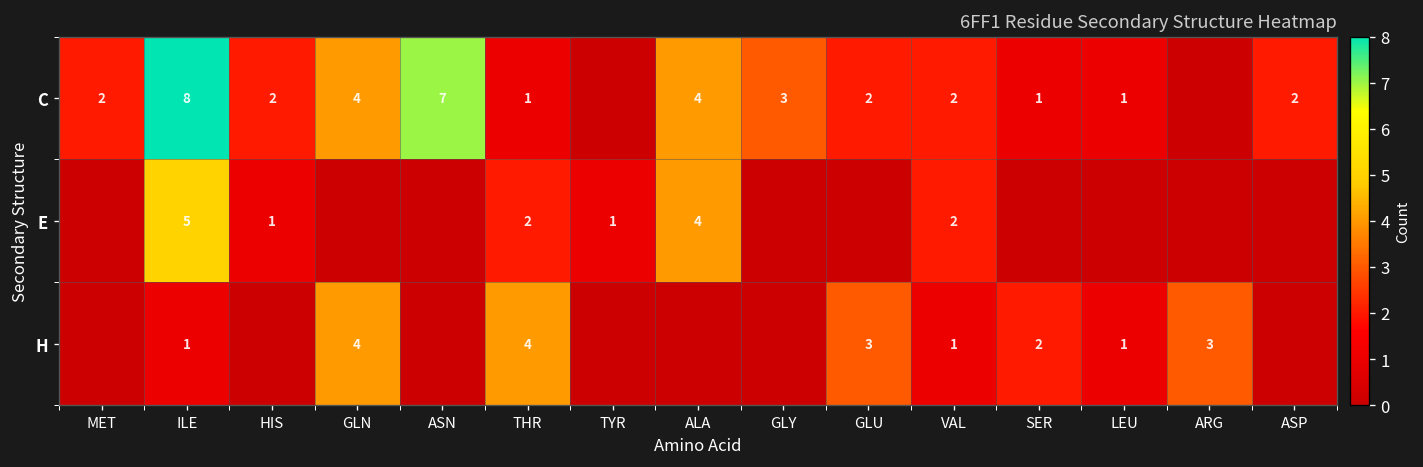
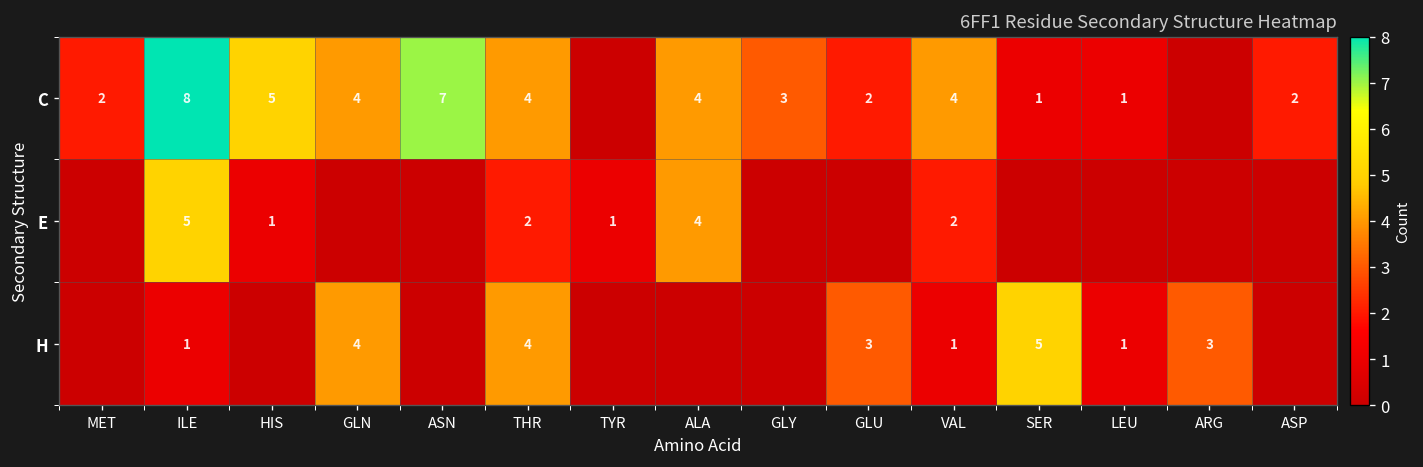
C, HIS: 2 -> 5
C, THR: 1 -> 4
C, VAL: 2 -> 4
H, SER: 2 -> 5
